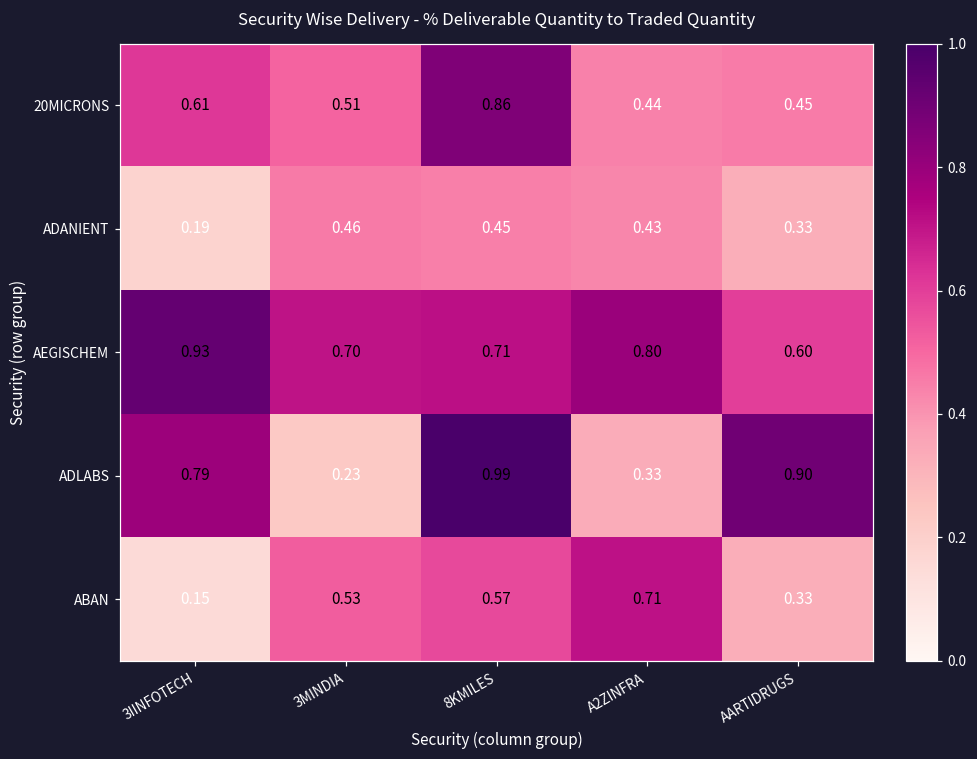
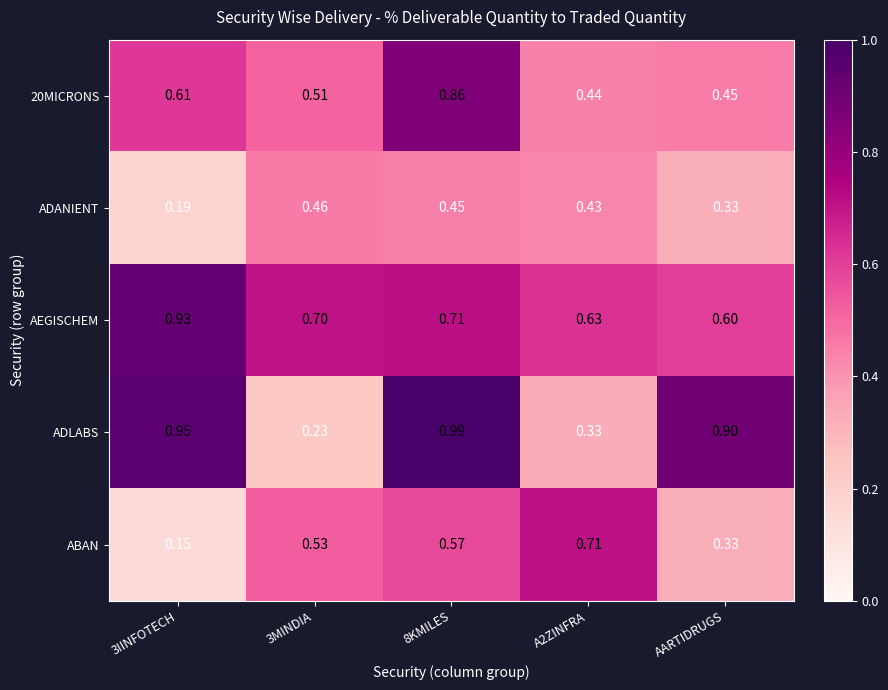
AEGISCHEM, A2ZINFRA: 0.80 -> 0.63
ADLABS, 3IINFOTECH: 0.79 -> 0.95
